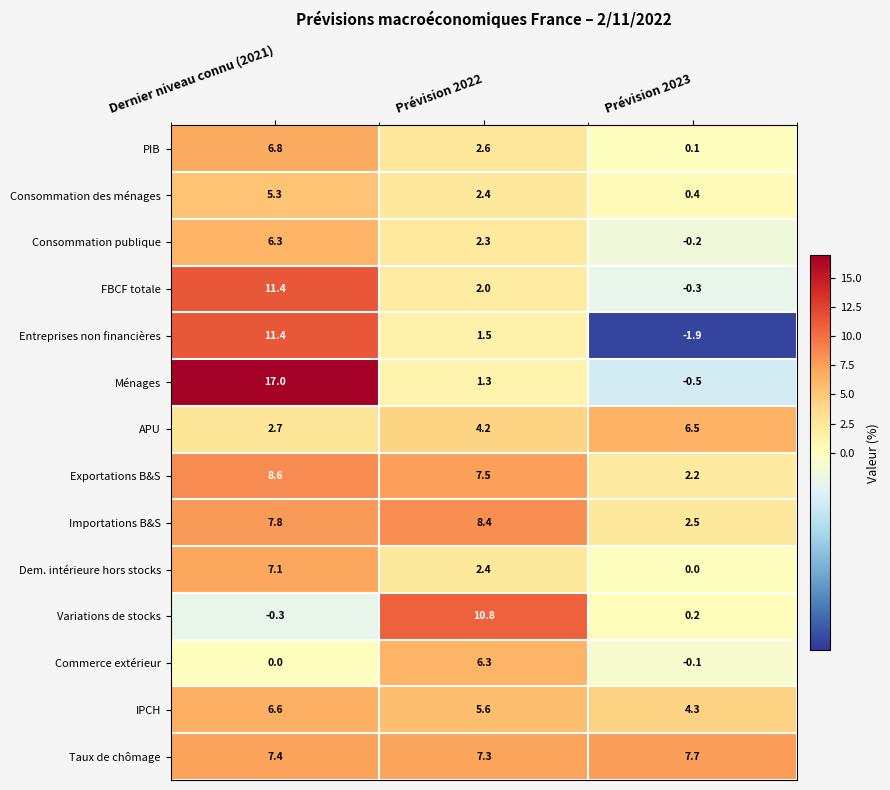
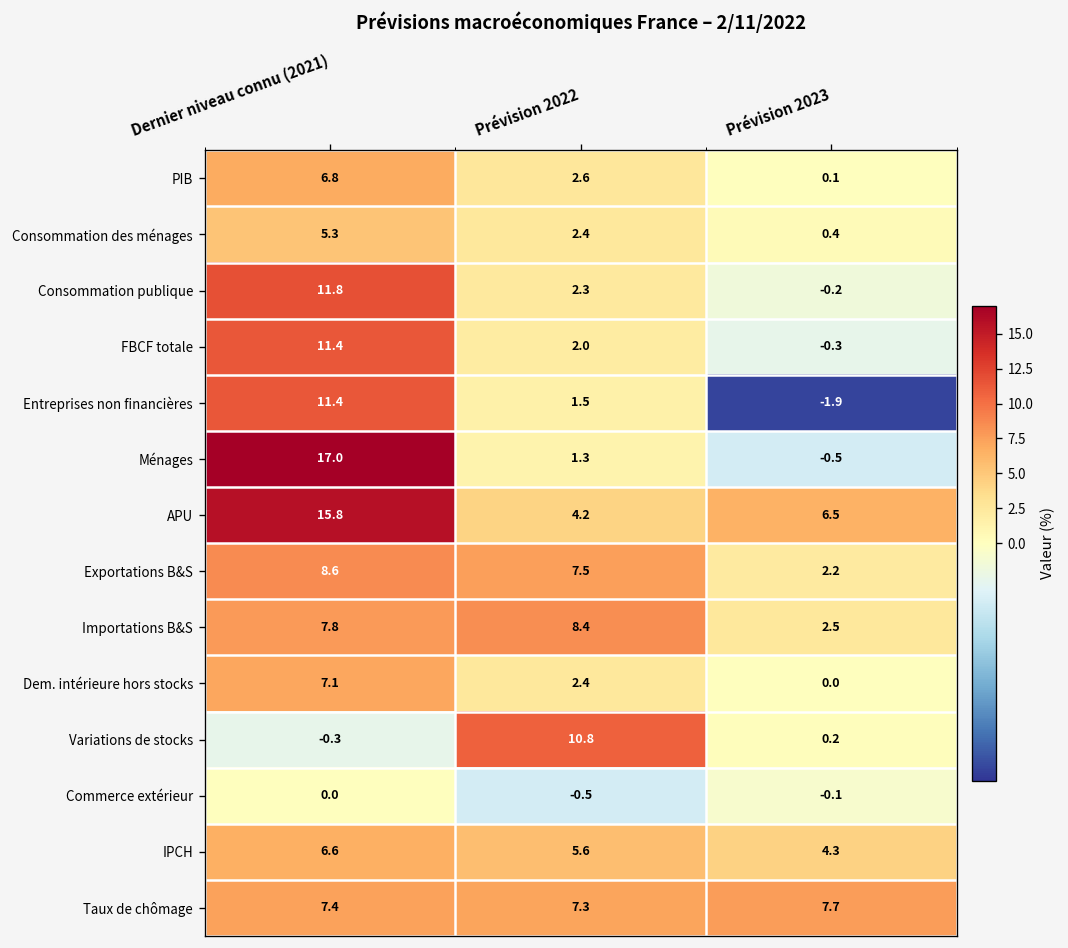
Consommation publique, Dernier niveau connu (2021): 6.3 -> 11.8
APU, Dernier niveau connu (2021): 2.7 -> 15.8
Commerce extérieur, Prévision 2022: 6.3 -> -0.5
